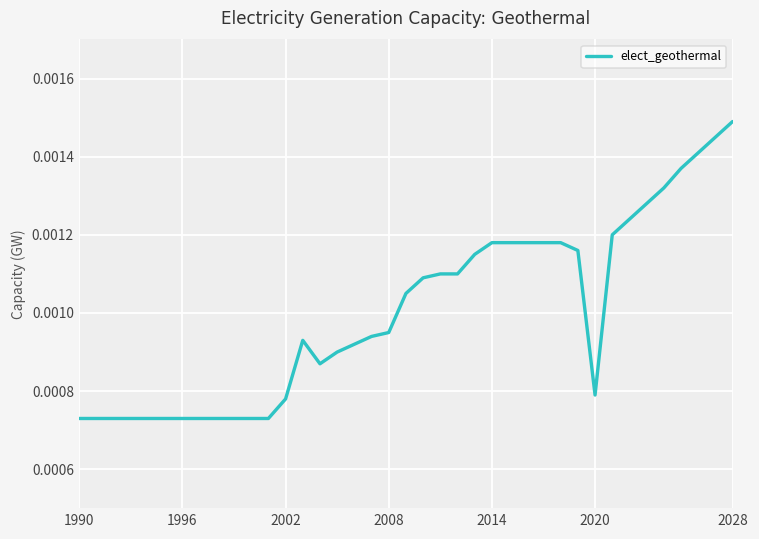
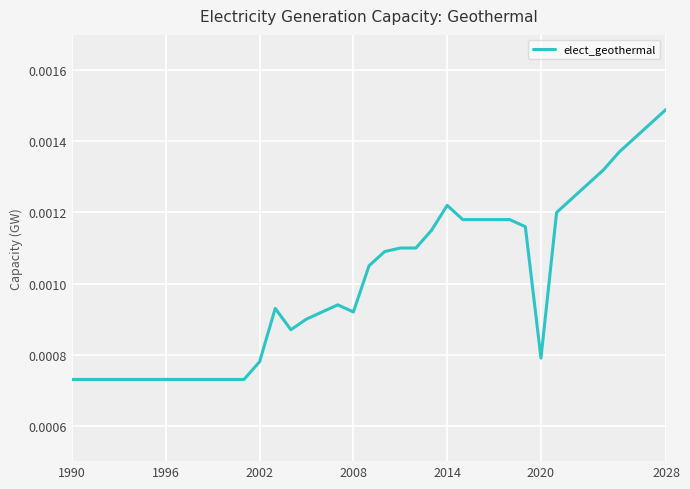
2008: 0.00095 -> 0.00092
2014: 0.00118 -> 0.00122
